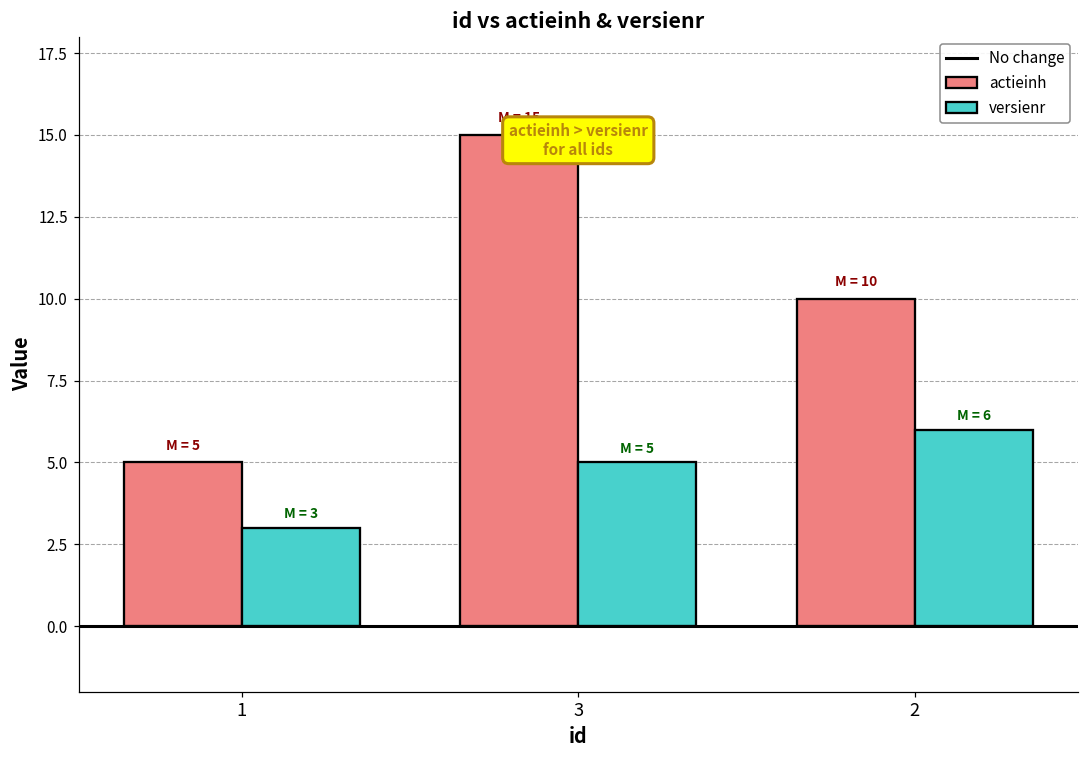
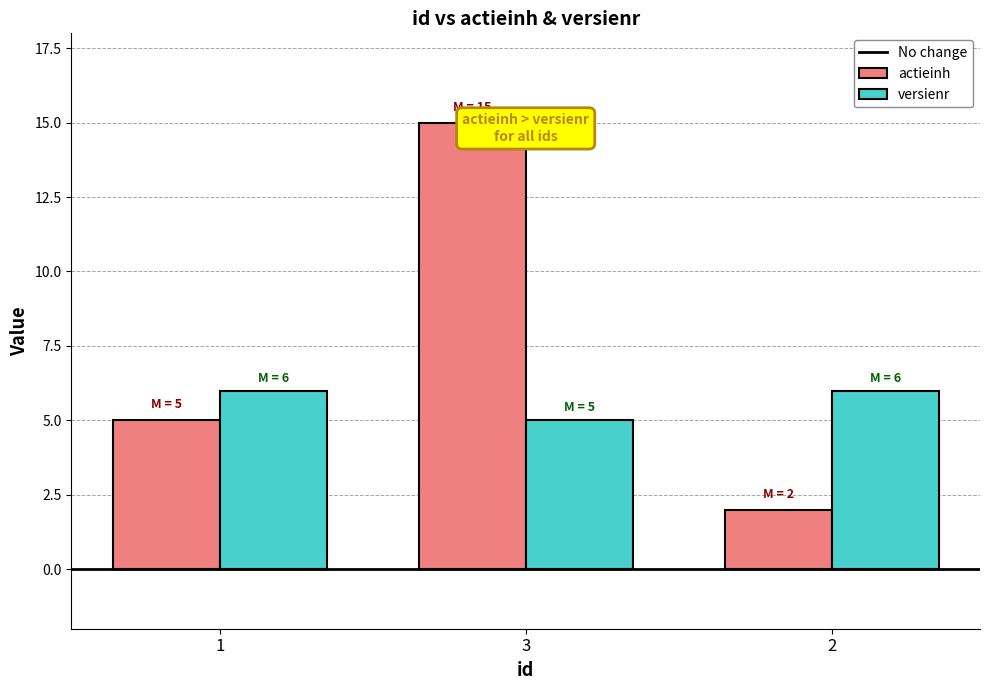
versienr, 1: 3 -> 6
actieinh, 2: 10 -> 2
